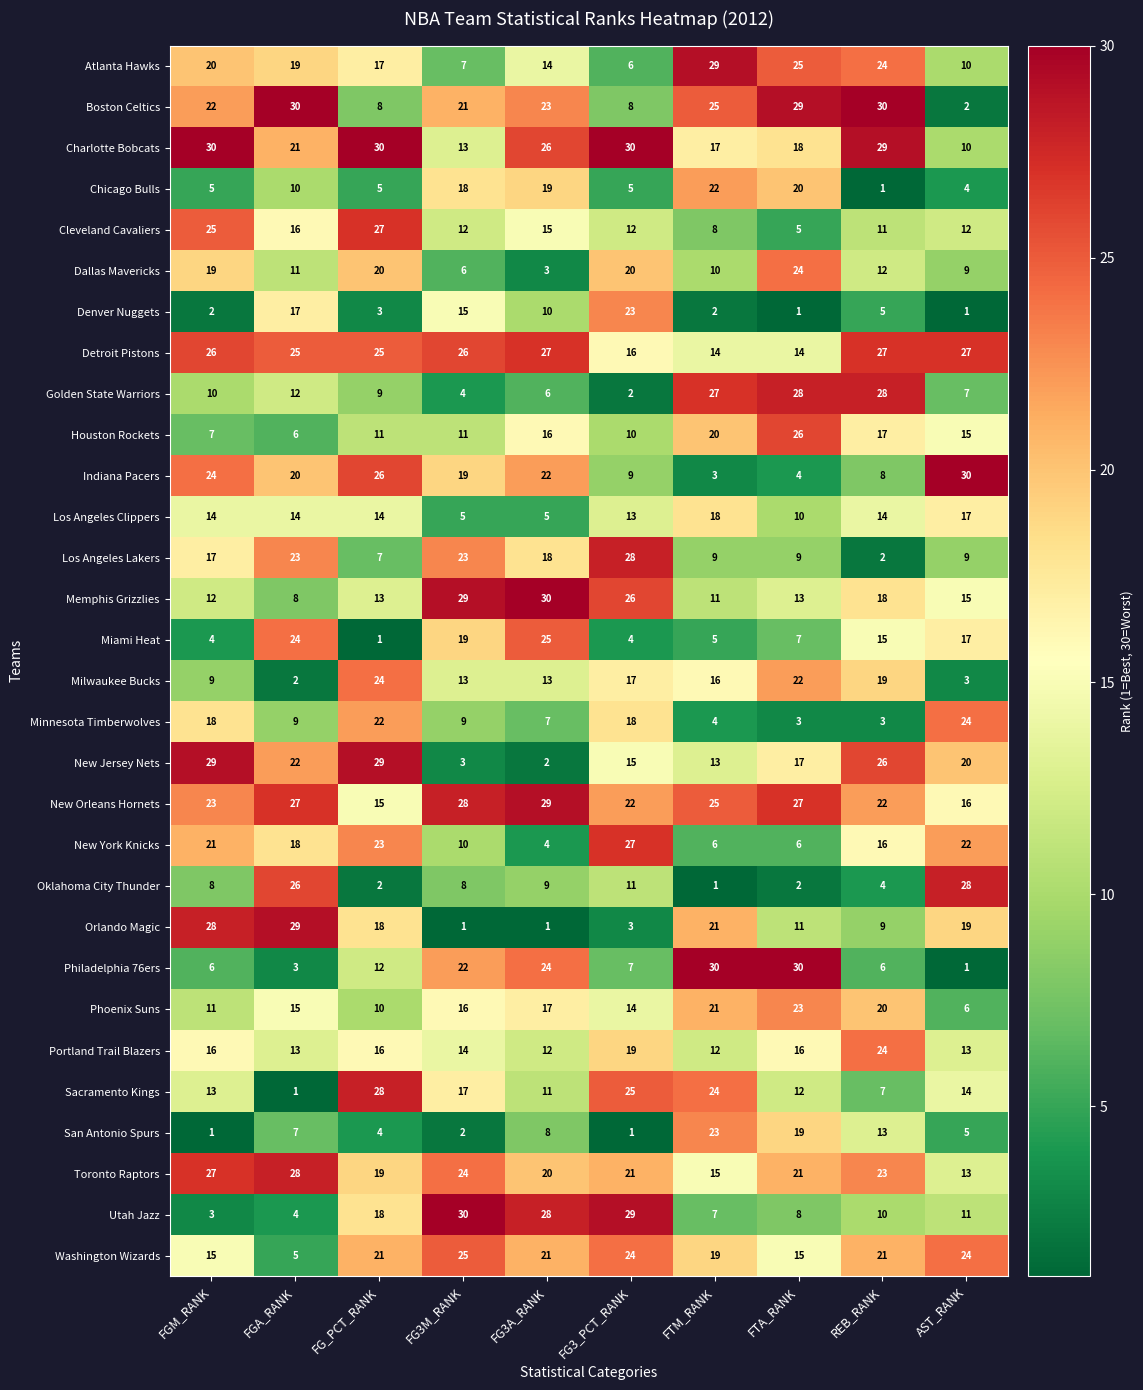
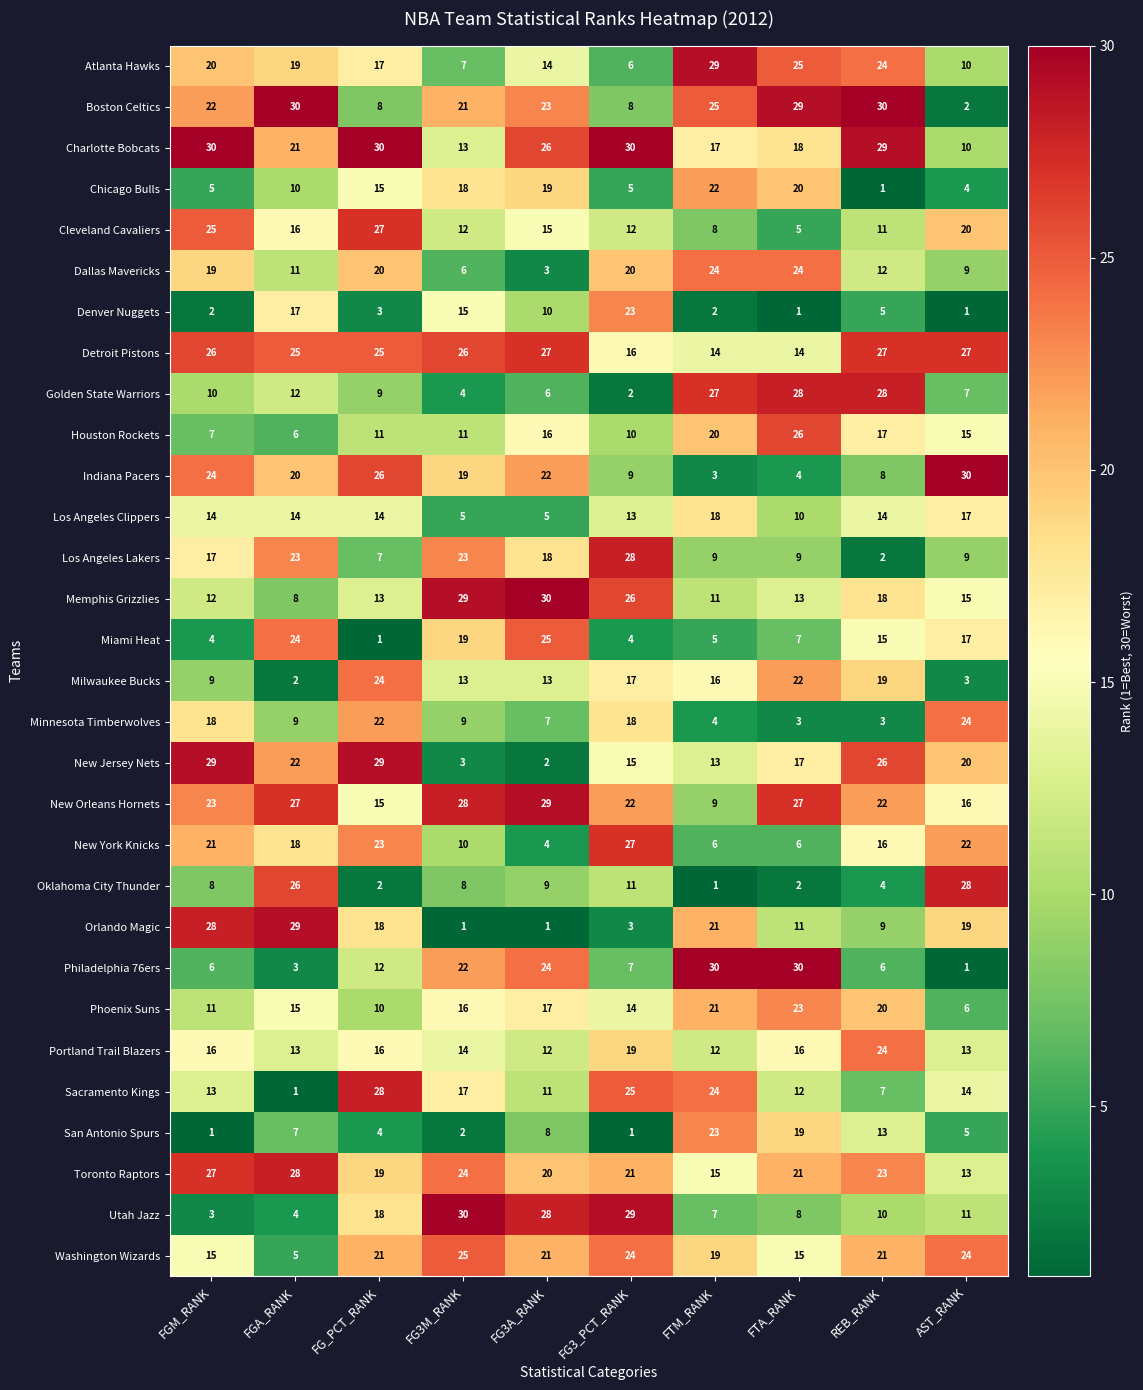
Chicago Bulls, FG_PCT_RANK: 5 -> 15
Cleveland Cavaliers, AST_RANK: 12 -> 20
Dallas Mavericks, FTM_RANK: 10 -> 24
New Orleans Hornets, FTM_RANK: 25 -> 9
